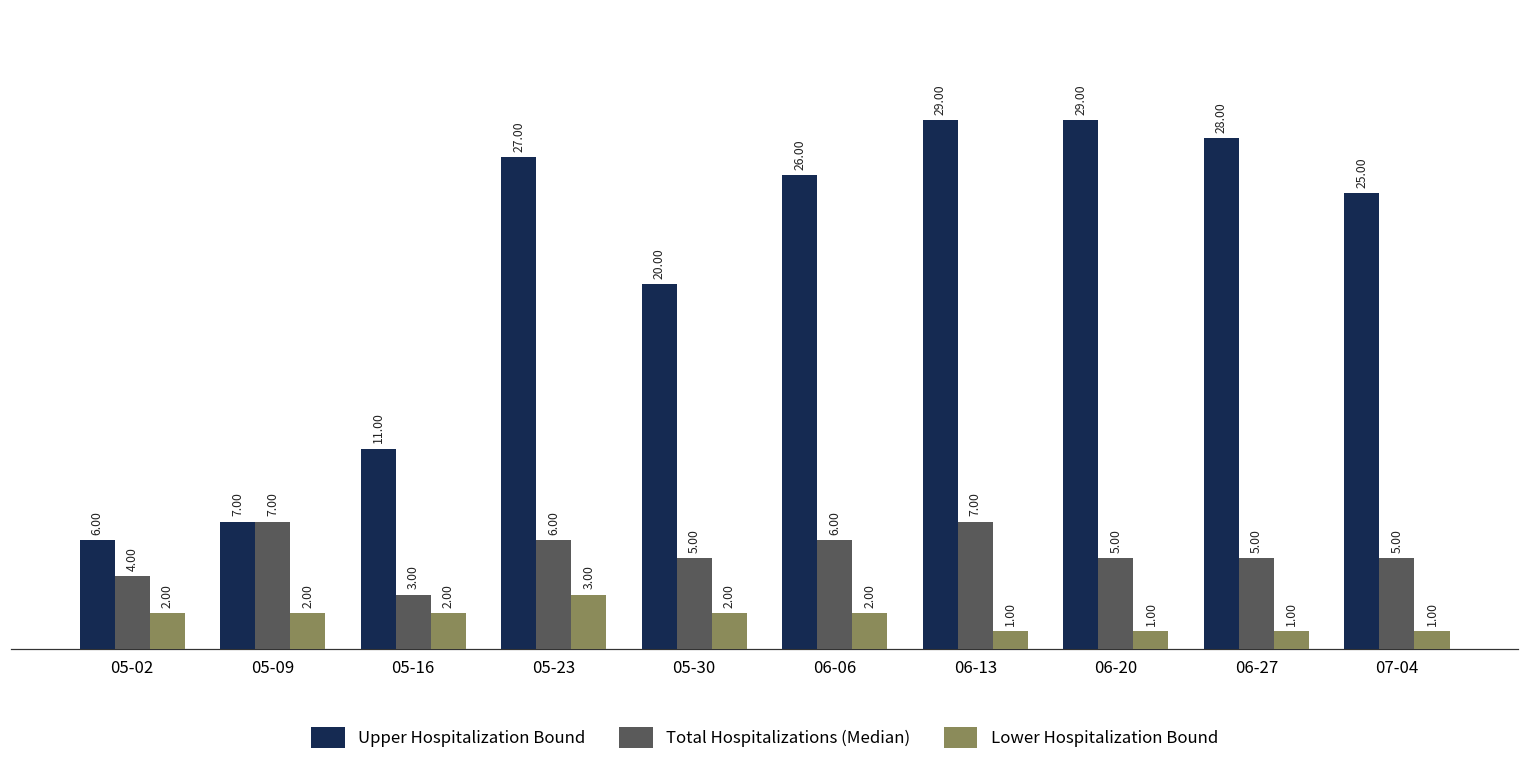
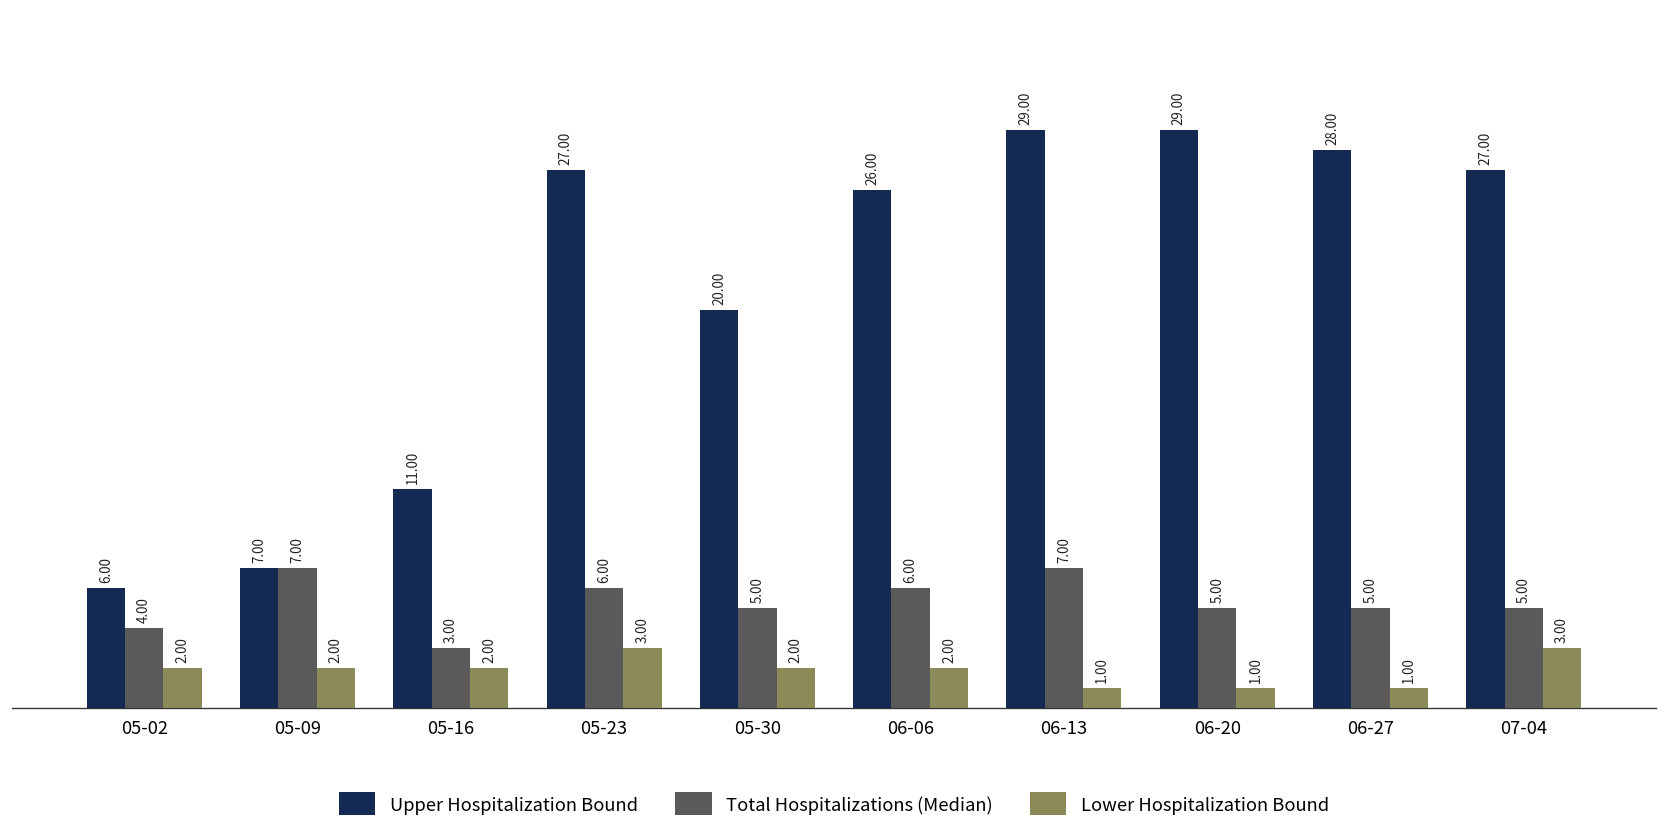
Upper Hospitalization Bound, 07-04: 25.00 -> 27.00
Lower Hospitalization Bound, 07-04: 1.00 -> 3.00
